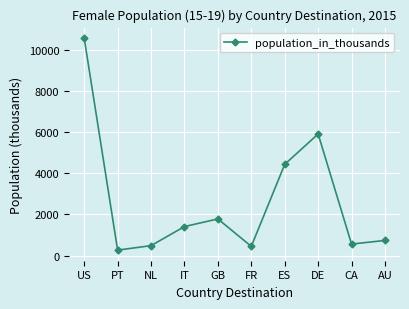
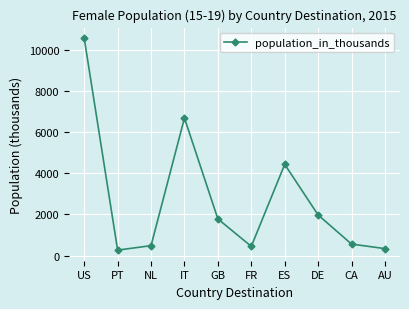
IT: 1400 -> 6700
DE: 5900 -> 2000
AU: 700 -> 300
